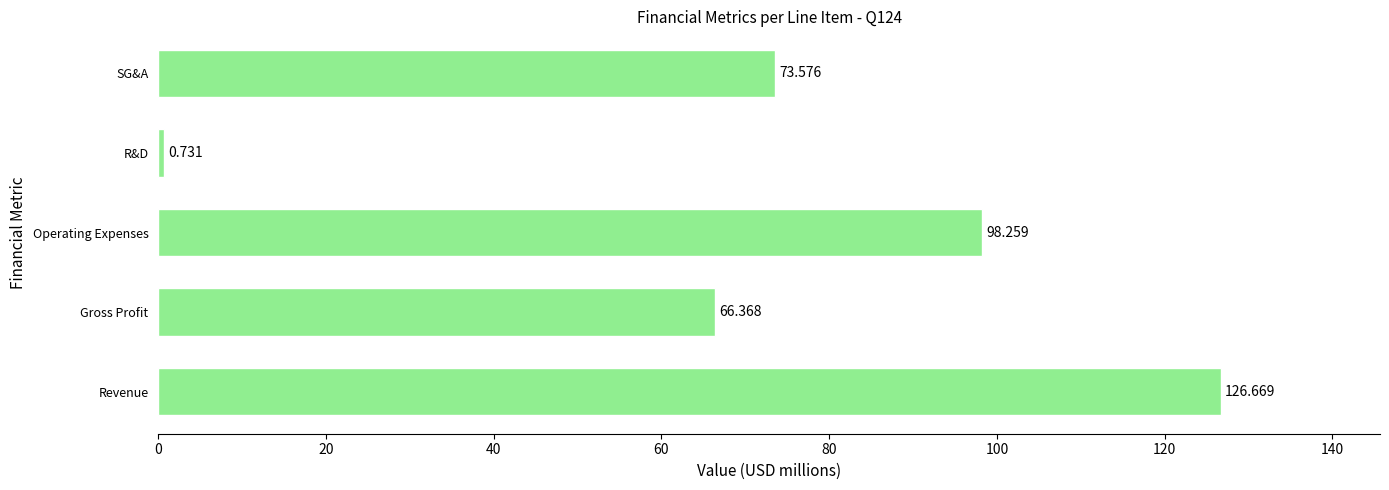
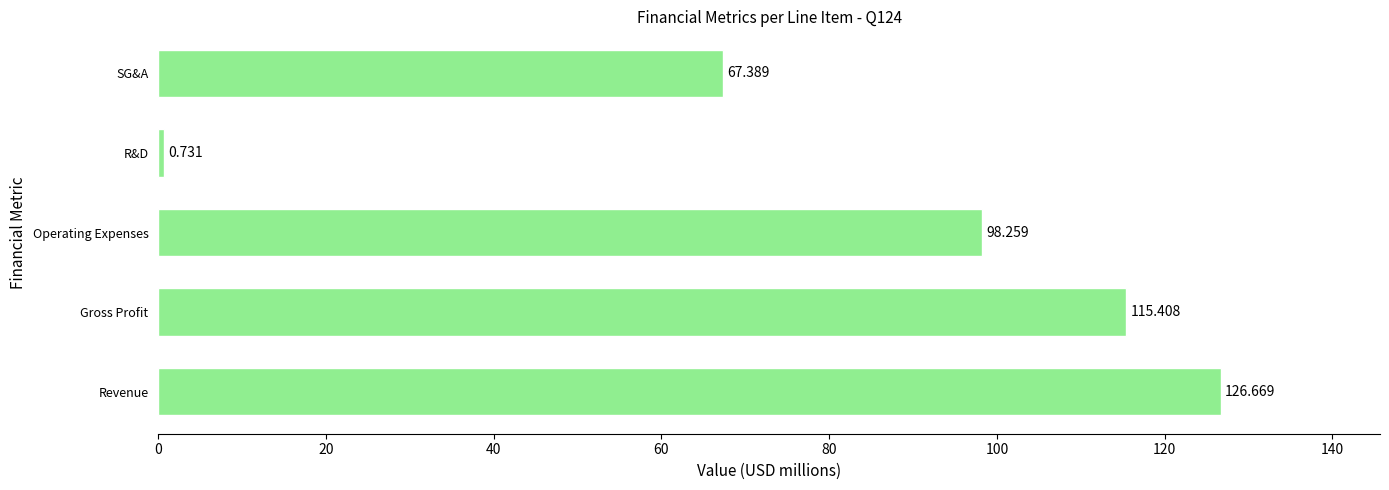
SG&A: 73.576 -> 67.389
Gross Profit: 66.368 -> 115.408
